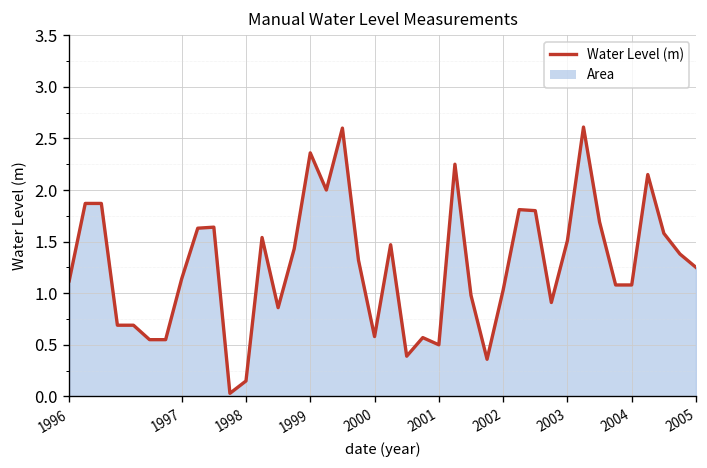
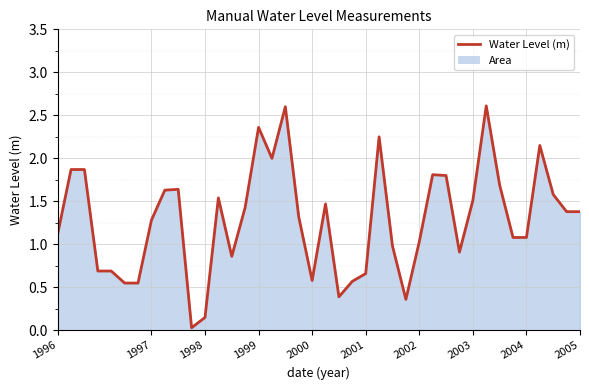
1997: 1.1 -> 1.3
2001: 0.5 -> 0.7
2005: 1.3 -> 1.4
